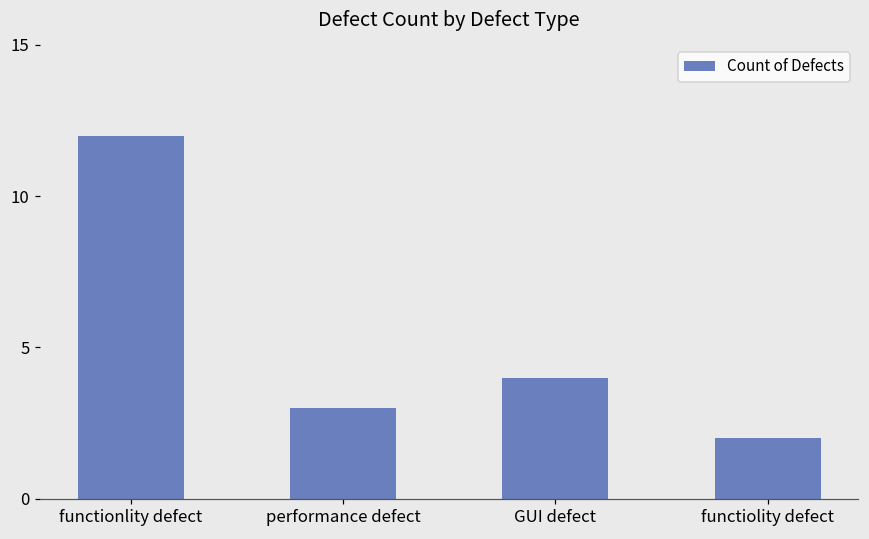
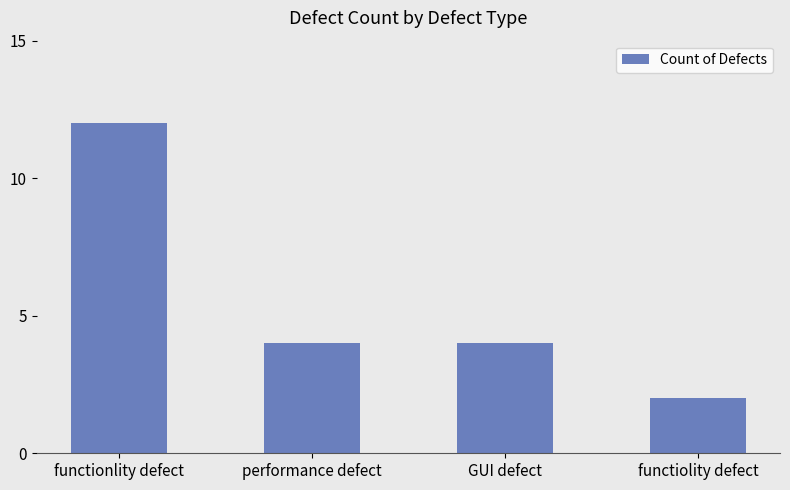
performance defect: 3 -> 4
